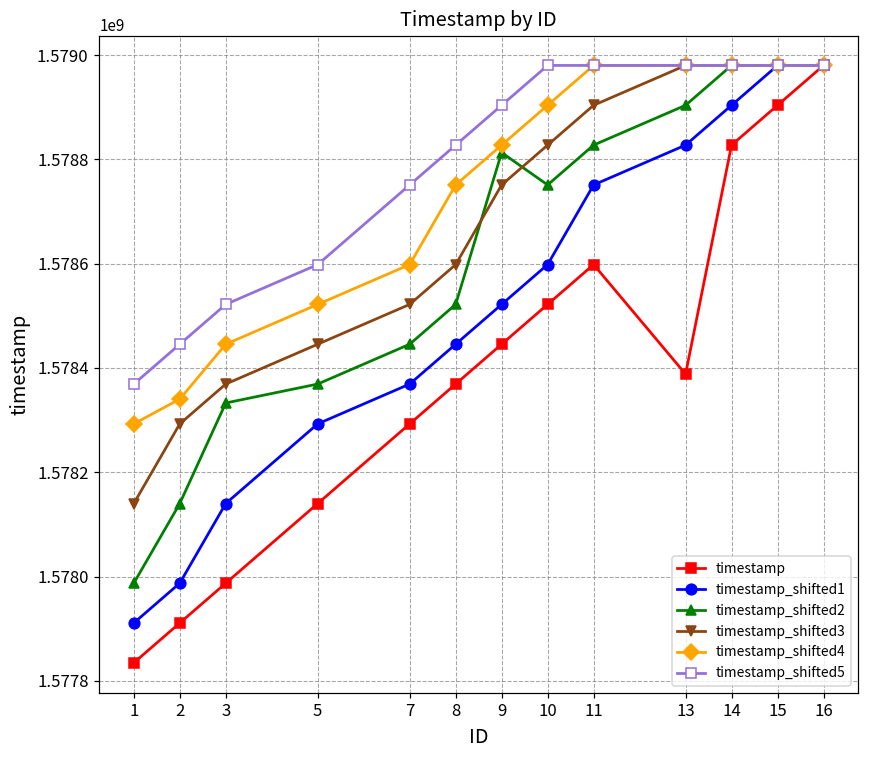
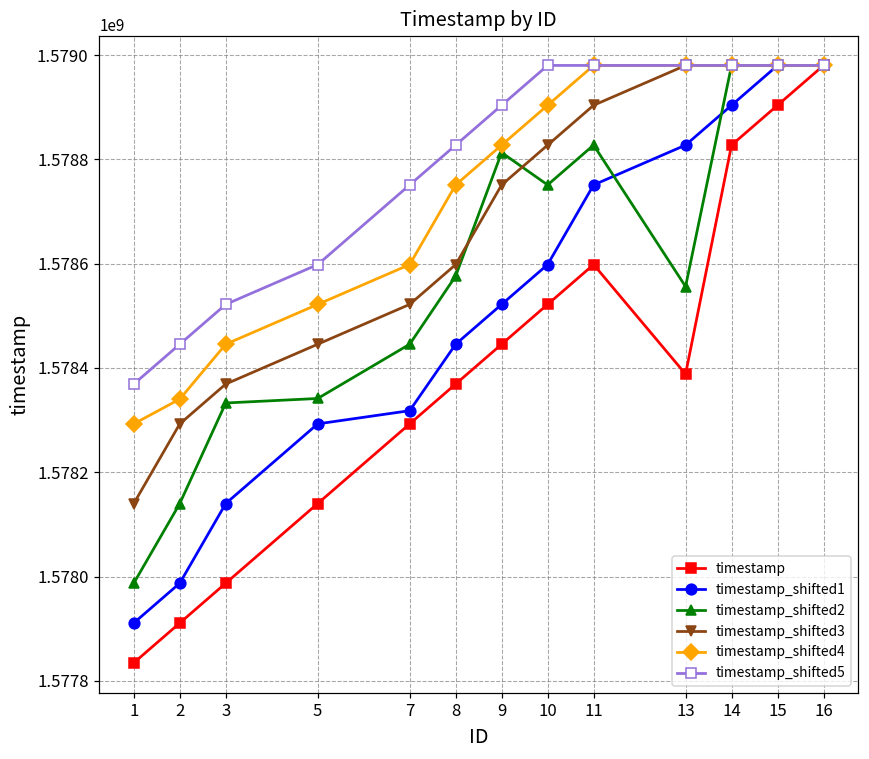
timestamp_shifted2, 5: 1578370000 -> 1578340000
timestamp_shifted1, 7: 1578370000 -> 1578320000
timestamp_shifted2, 8: 1578520000 -> 1578580000
timestamp_shifted2, 13: 1578900000 -> 1578560000
